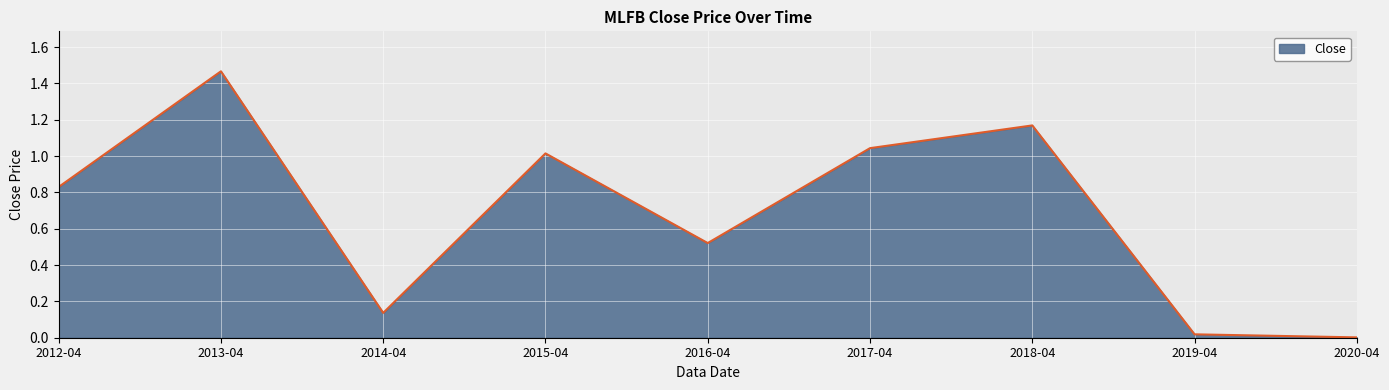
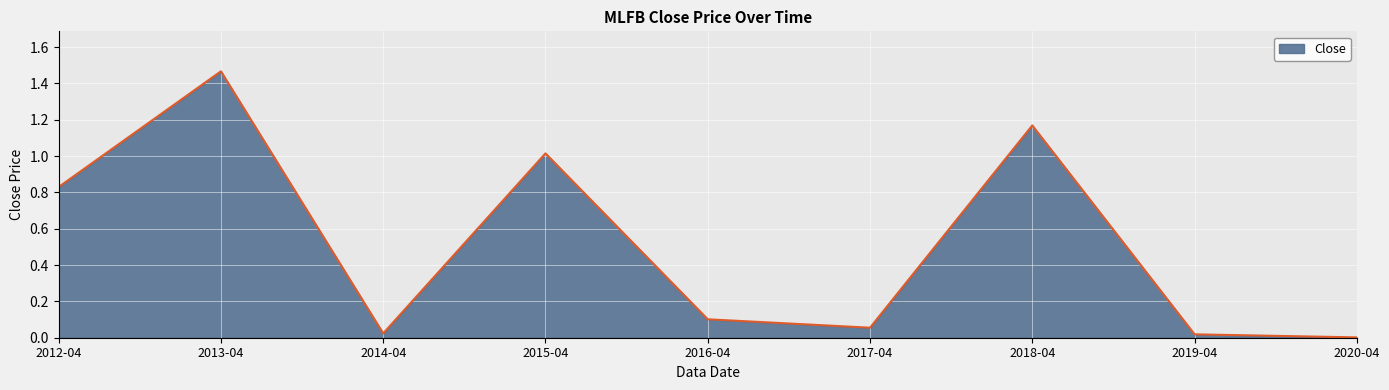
2014-04: 0.14 -> 0.02
2016-04: 0.52 -> 0.10
2017-04: 1.04 -> 0.06
